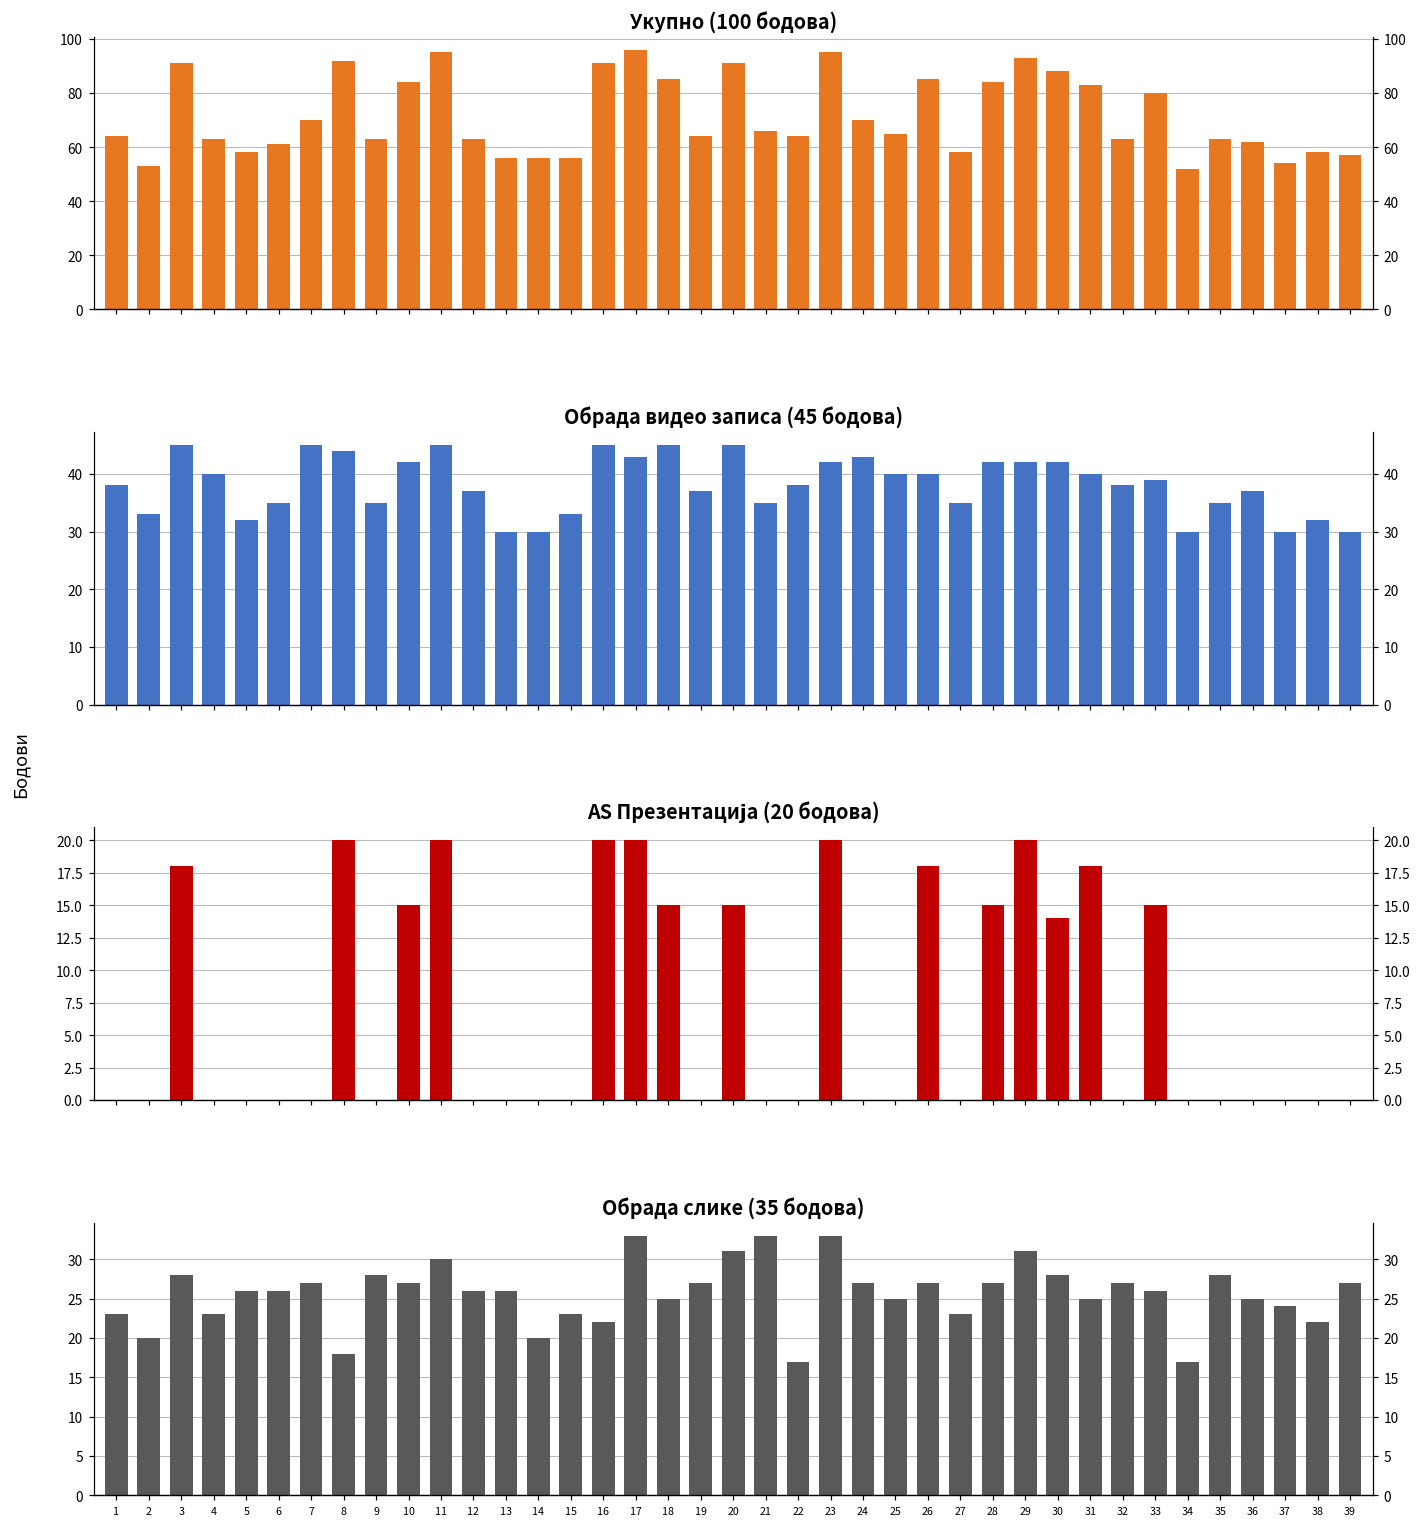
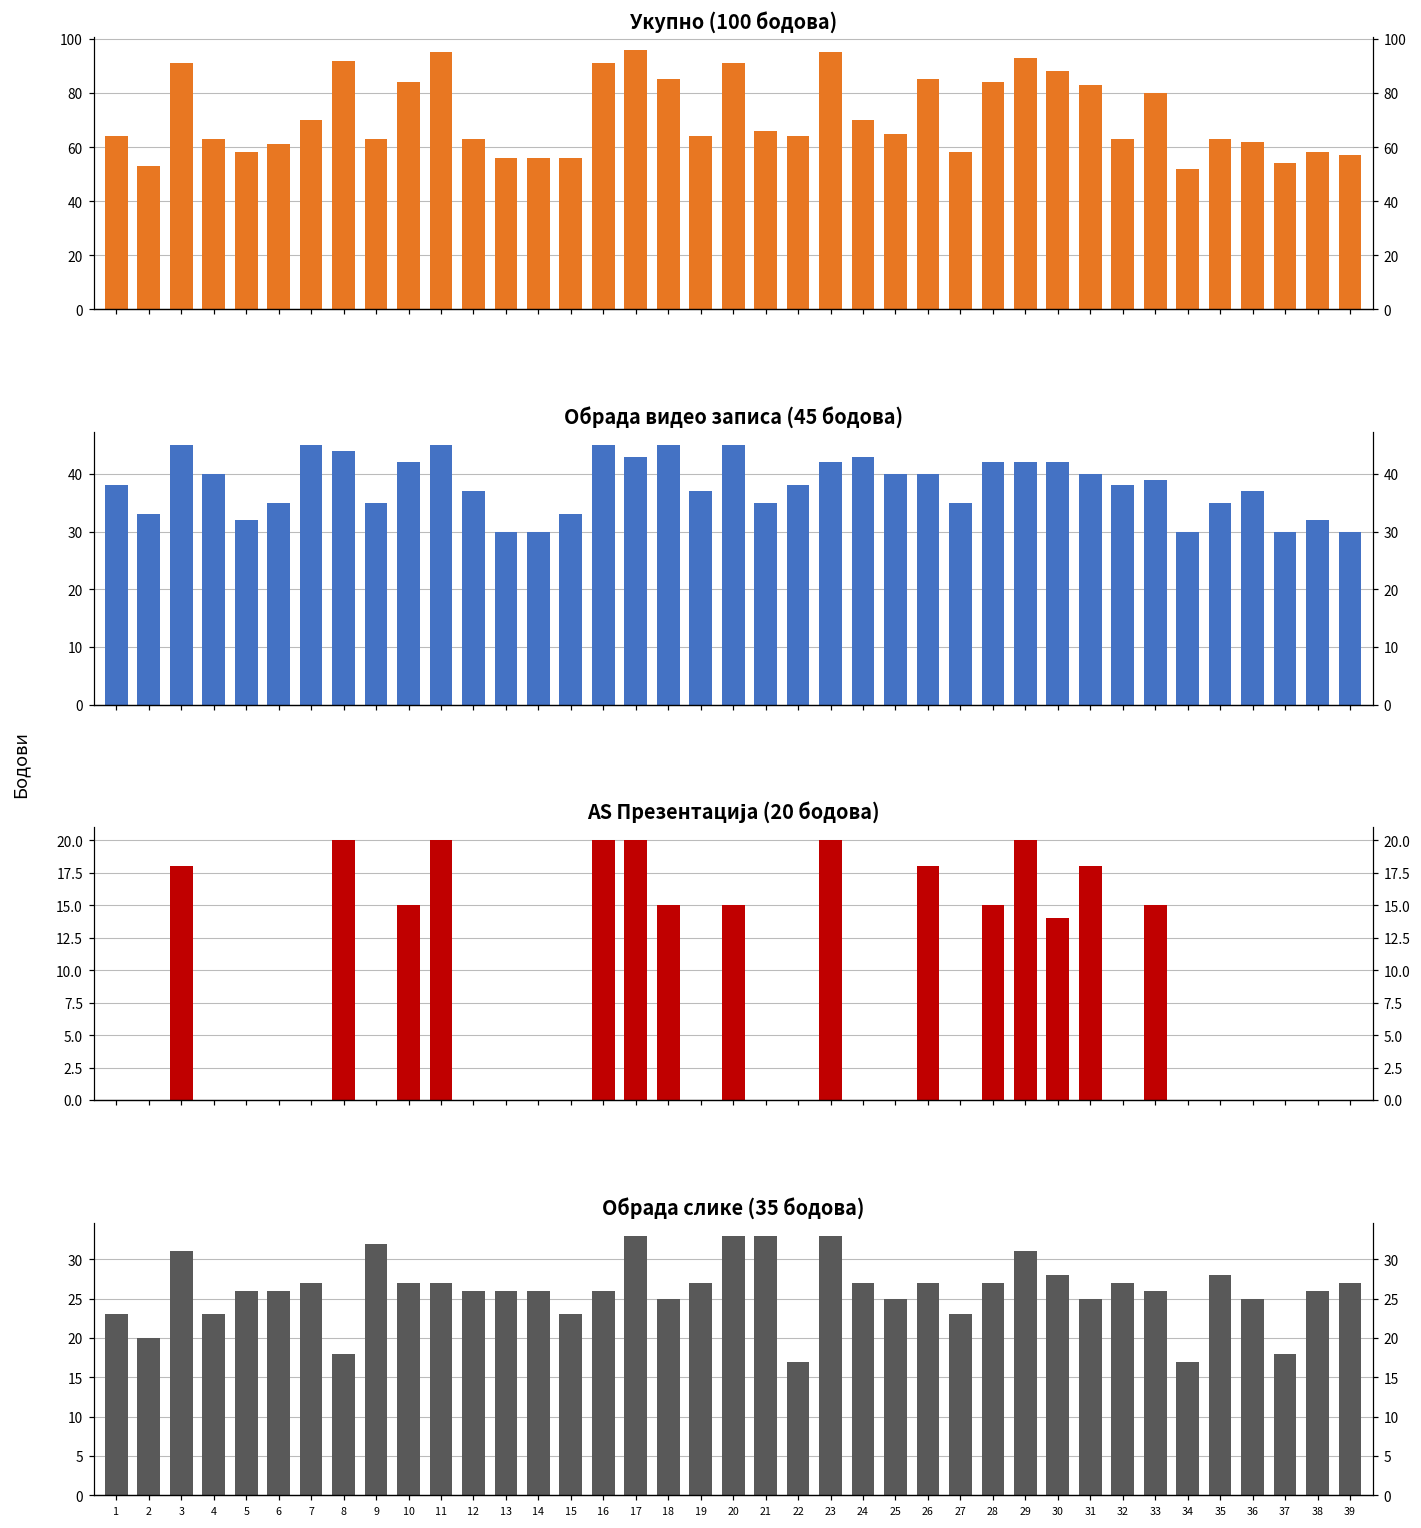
Обрада слике (35 бодова), 3: 28 -> 31
Обрада слике (35 бодова), 9: 28 -> 32
Обрада слике (35 бодова), 11: 30 -> 27
Обрада слике (35 бодова), 14: 20 -> 26
Обрада слике (35 бодова), 16: 22 -> 26
Обрада слике (35 бодова), 20: 31 -> 33
Обрада слике (35 бодова), 37: 24 -> 18
Обрада слике (35 бодова), 38: 22 -> 26
